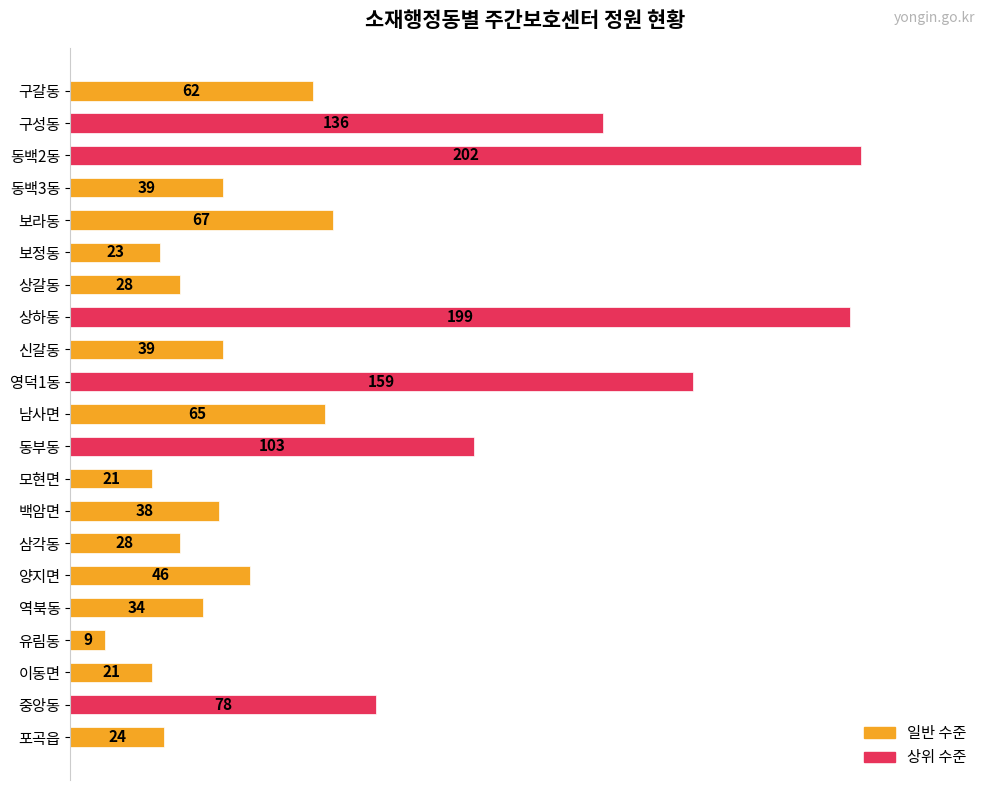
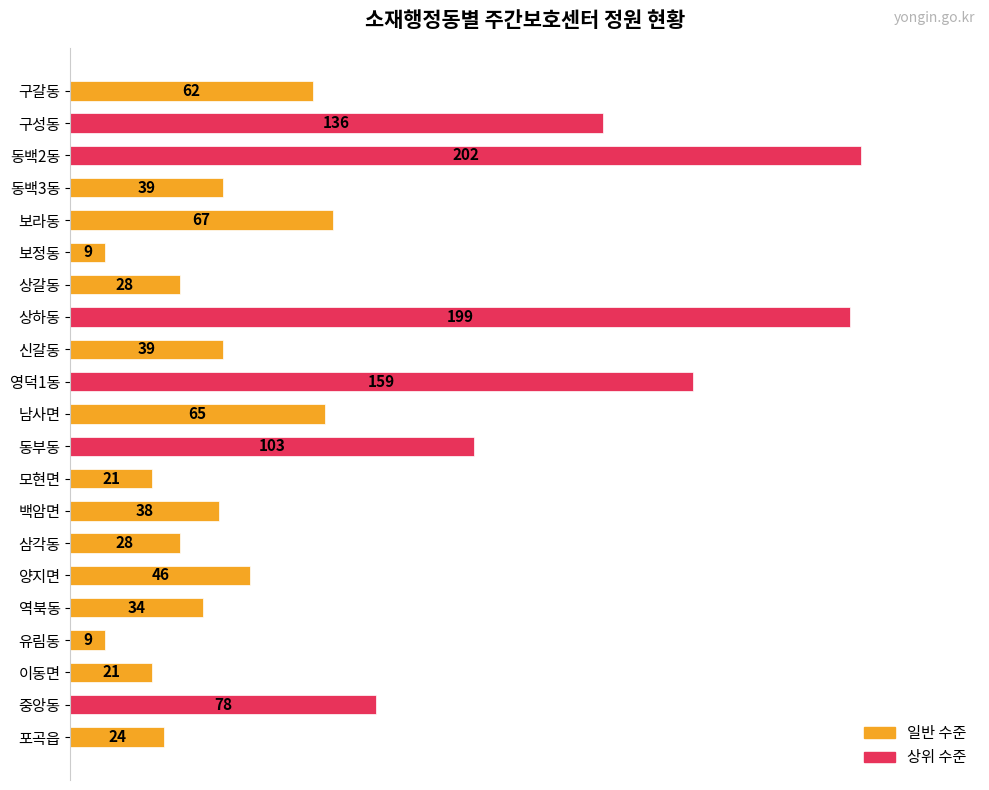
보정동: 23 -> 9
